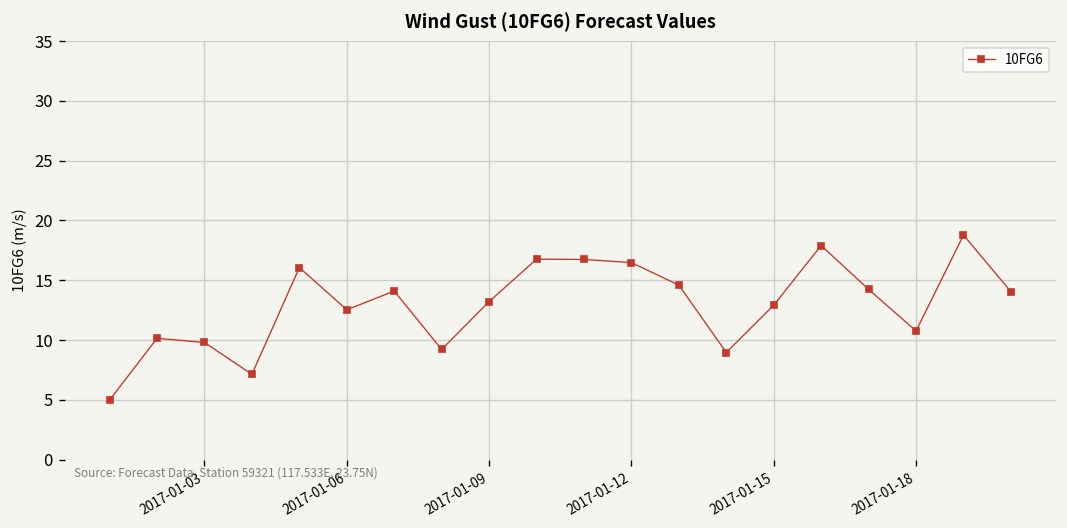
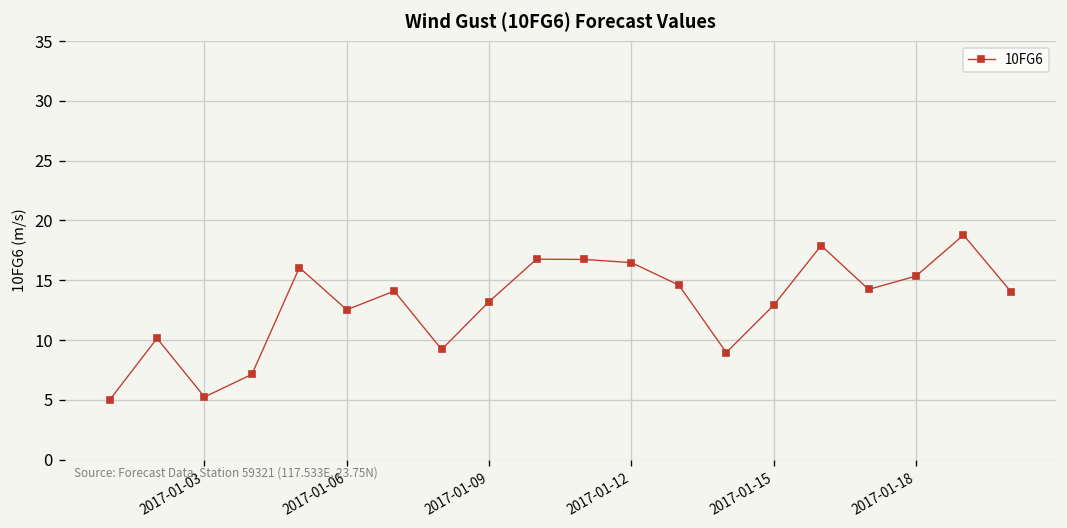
2017-01-03: 10 -> 5
2017-01-18: 11 -> 15
